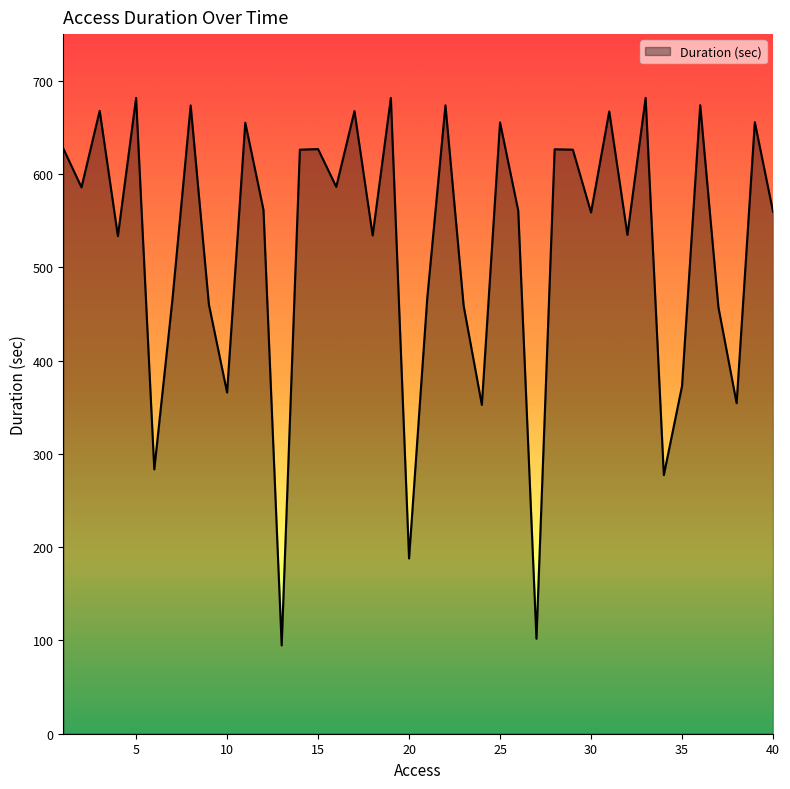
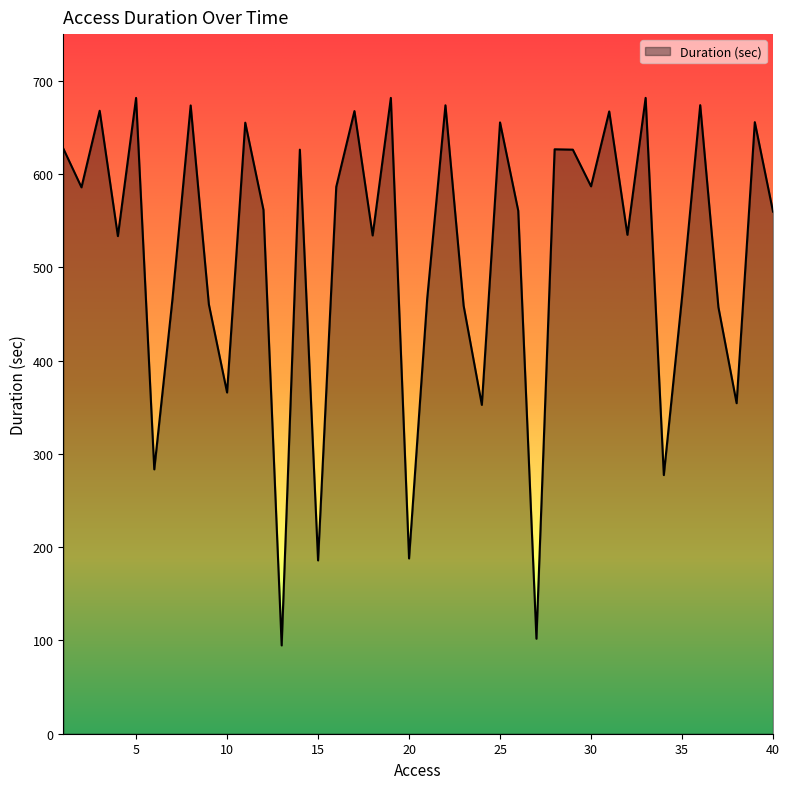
15: 630 -> 190
30: 560 -> 590
35: 370 -> 470
